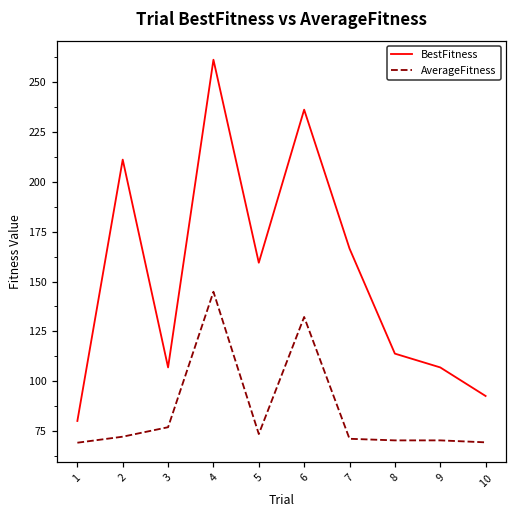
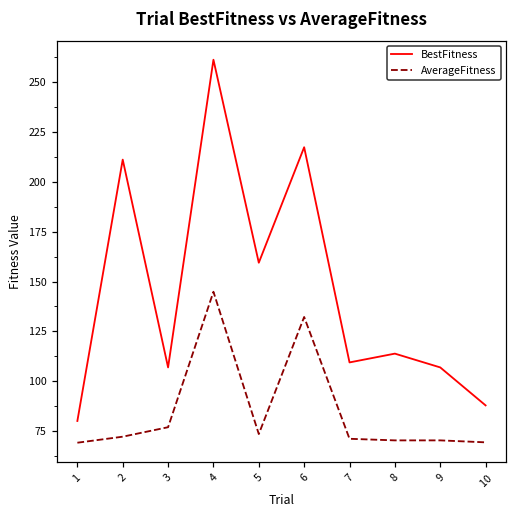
BestFitness, 6: 236 -> 217
BestFitness, 7: 167 -> 110
BestFitness, 10: 93 -> 88
